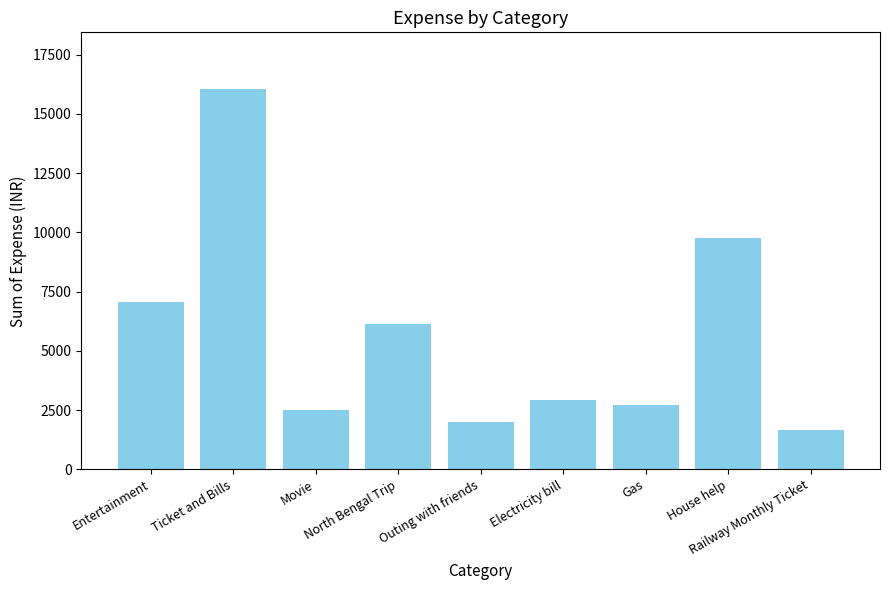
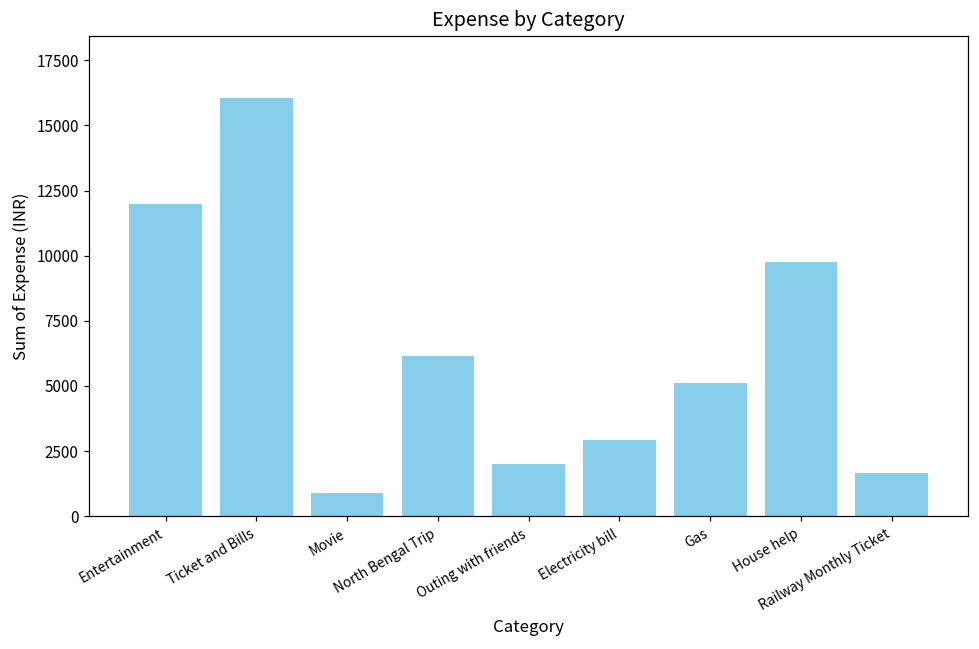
Entertainment: 7000 -> 12000
Movie: 2500 -> 900
Gas: 2700 -> 5100
